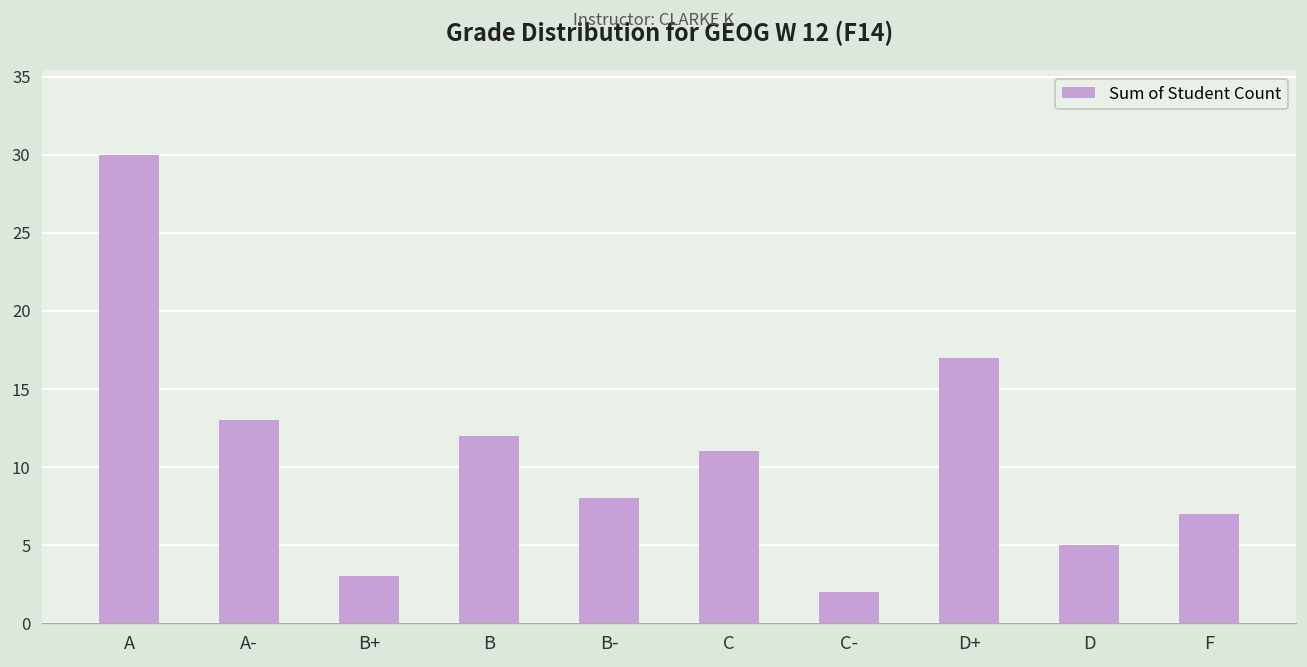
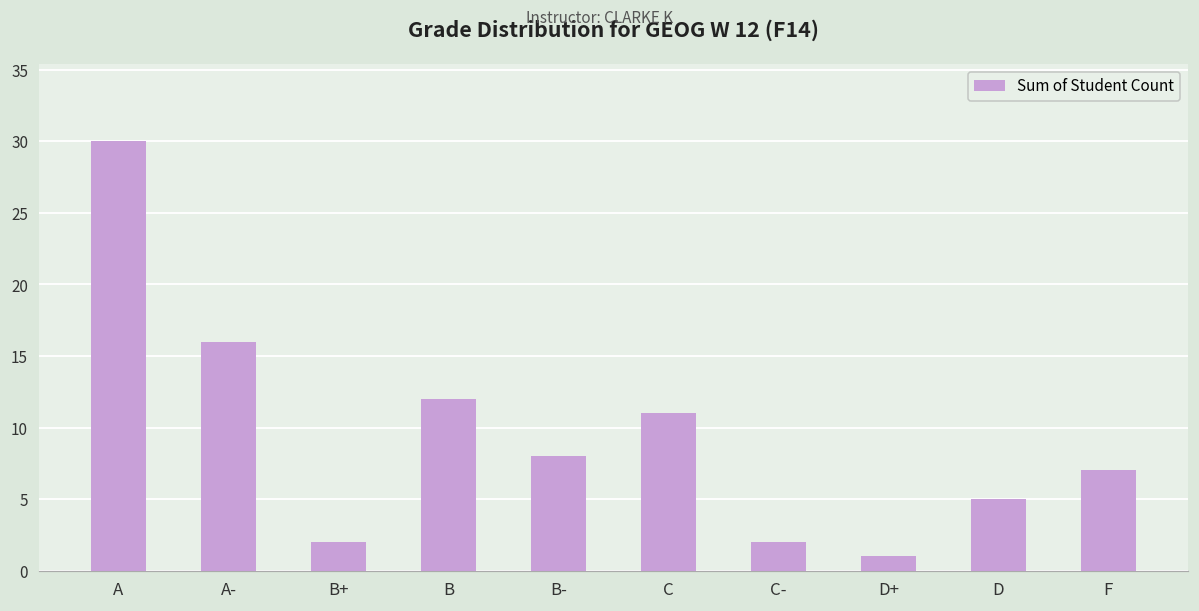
A-: 13 -> 16
B+: 3 -> 2
D+: 17 -> 1
